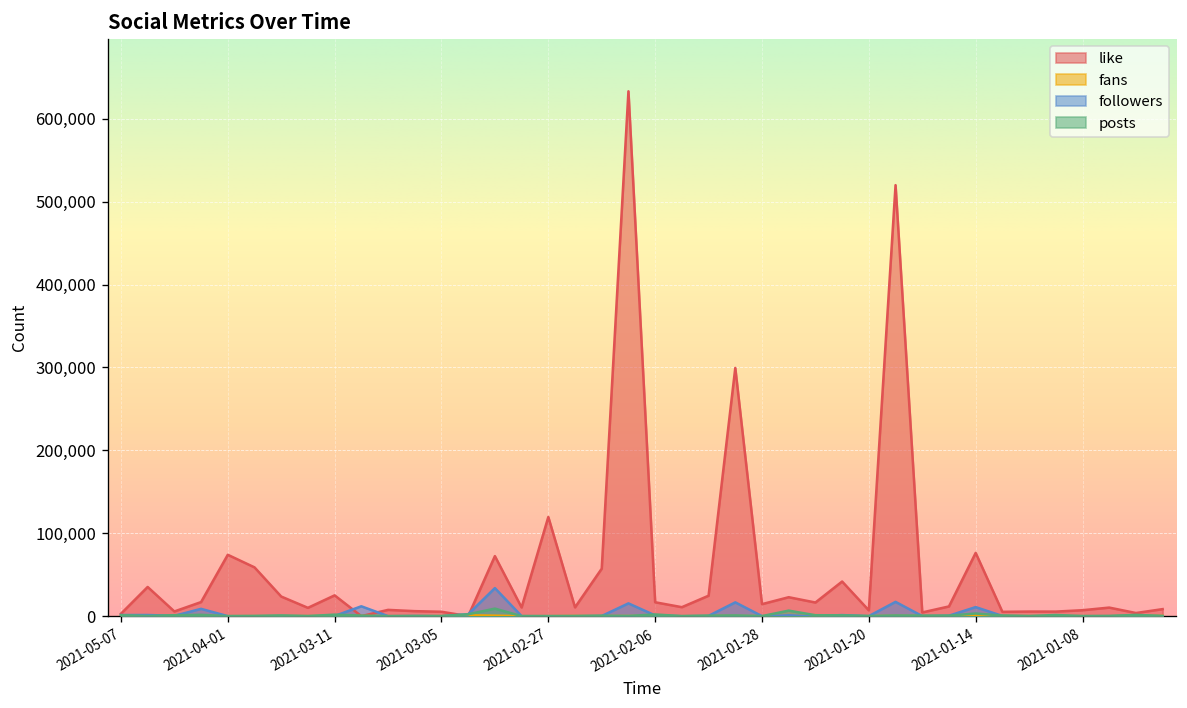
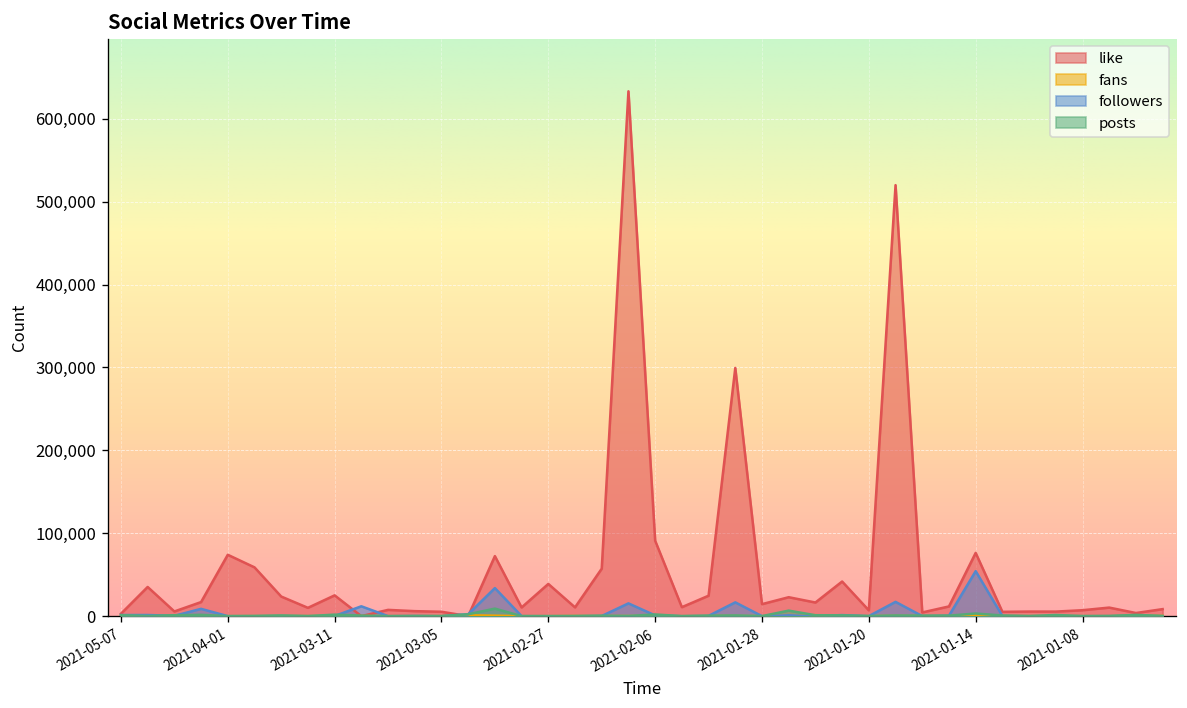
like, 2021-02-27: 120,000 -> 40,000
like, 2021-02-06: 20,000 -> 90,000
followers, 2021-01-14: 10,000 -> 50,000
